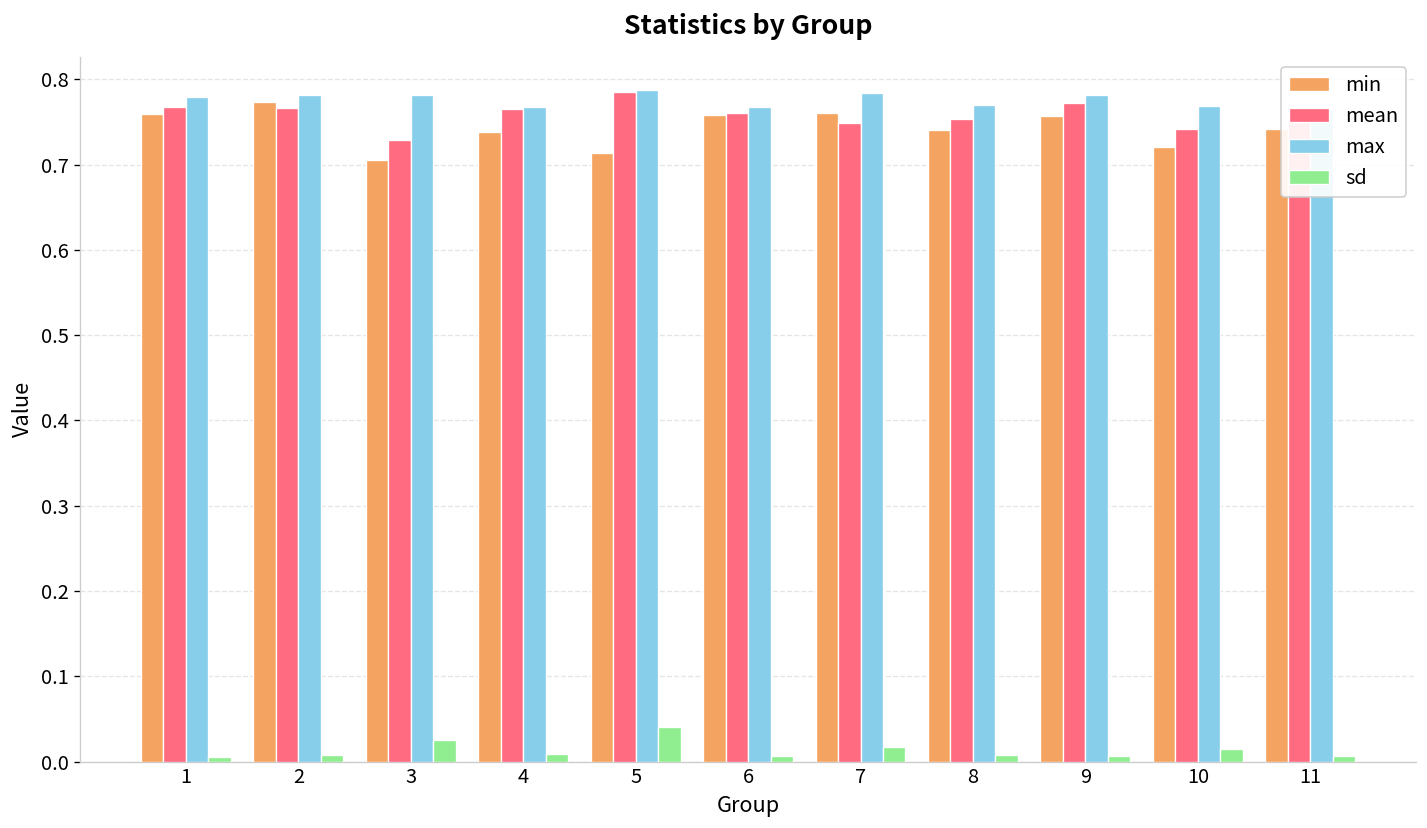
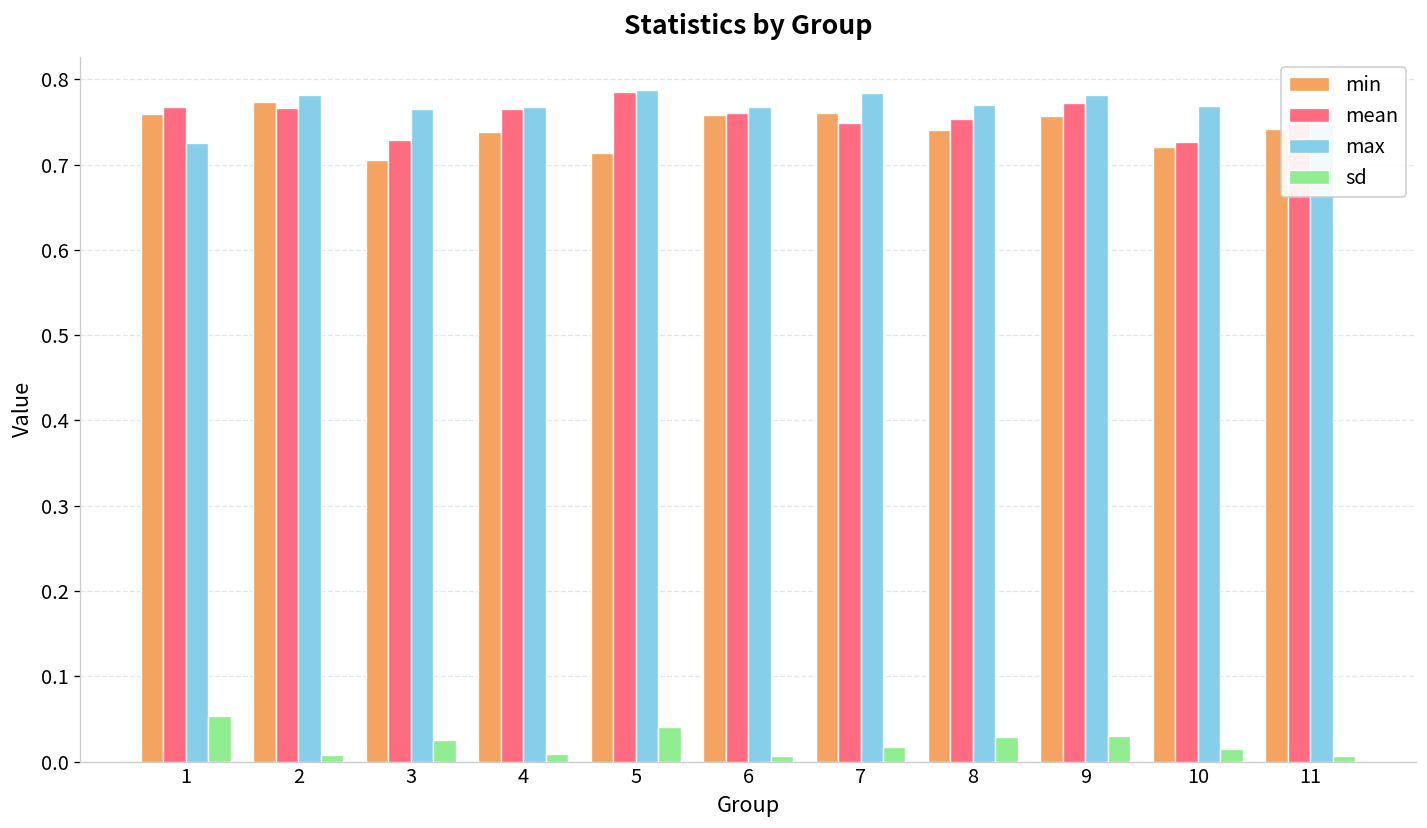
max, 1: 0.78 -> 0.72
sd, 1: 0.01 -> 0.05
max, 3: 0.78 -> 0.77
sd, 8: 0.01 -> 0.03
sd, 9: 0.01 -> 0.03
mean, 10: 0.74 -> 0.73
